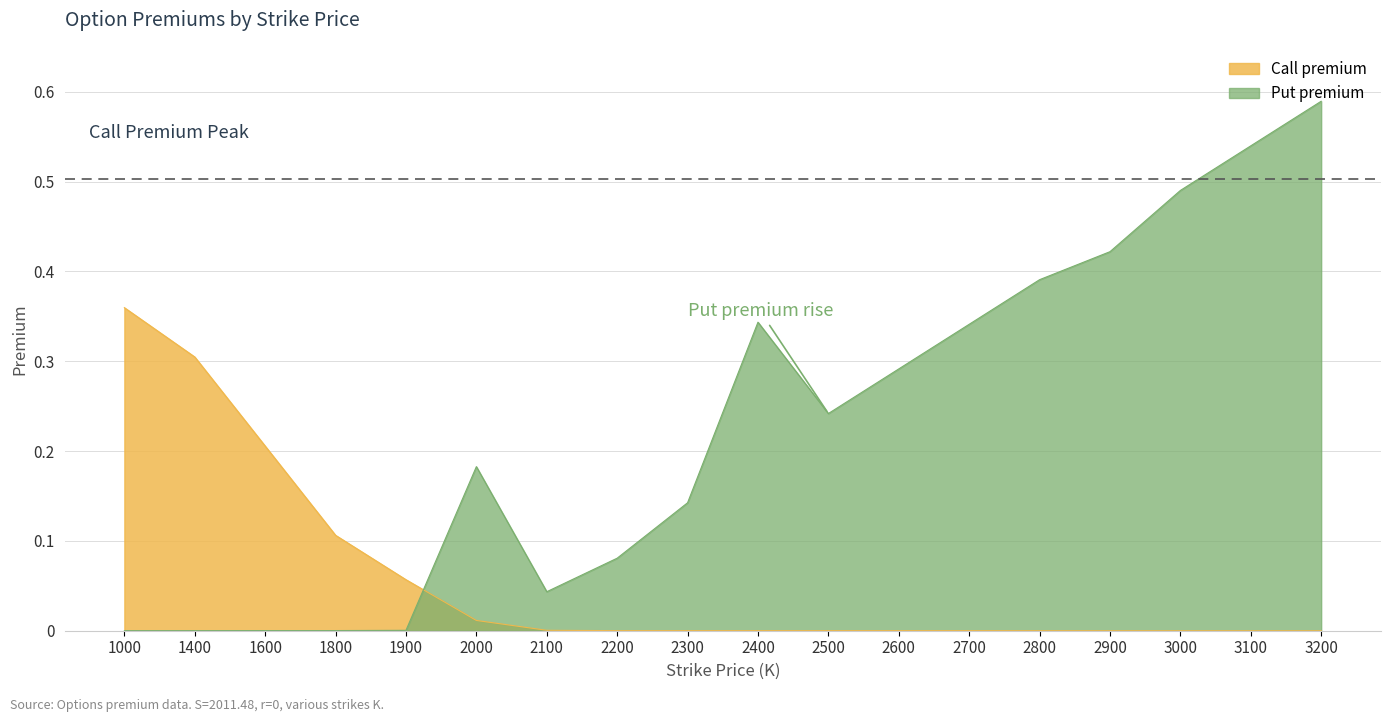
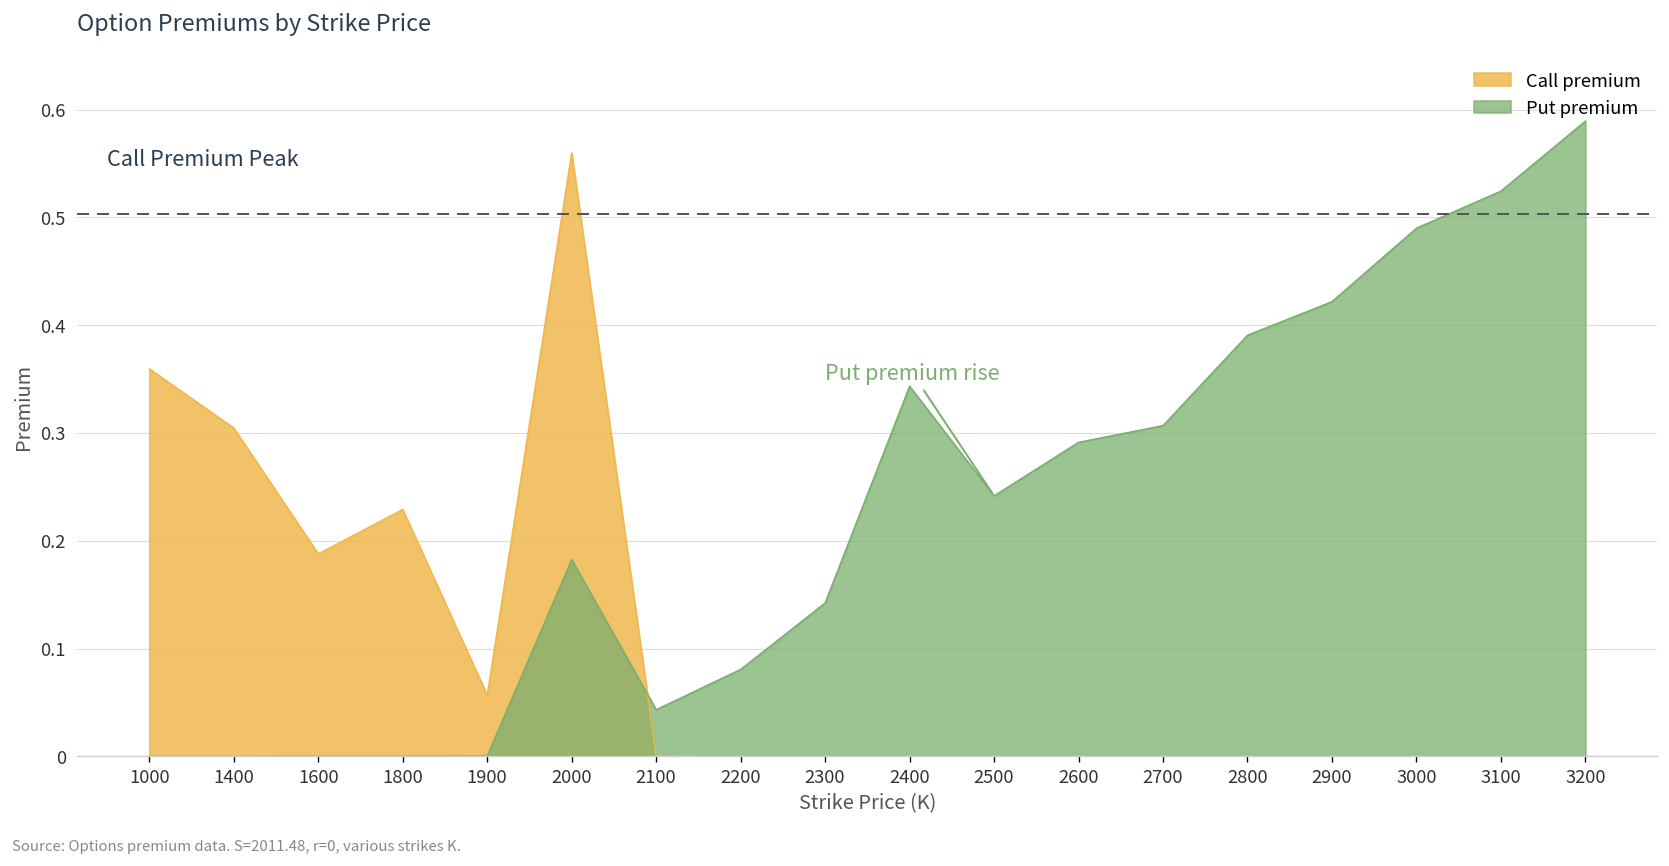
Call premium, 1600: 0.21 -> 0.19
Call premium, 1800: 0.11 -> 0.23
Call premium, 2000: 0.01 -> 0.56
Put premium, 2700: 0.34 -> 0.31
Put premium, 3100: 0.54 -> 0.52
